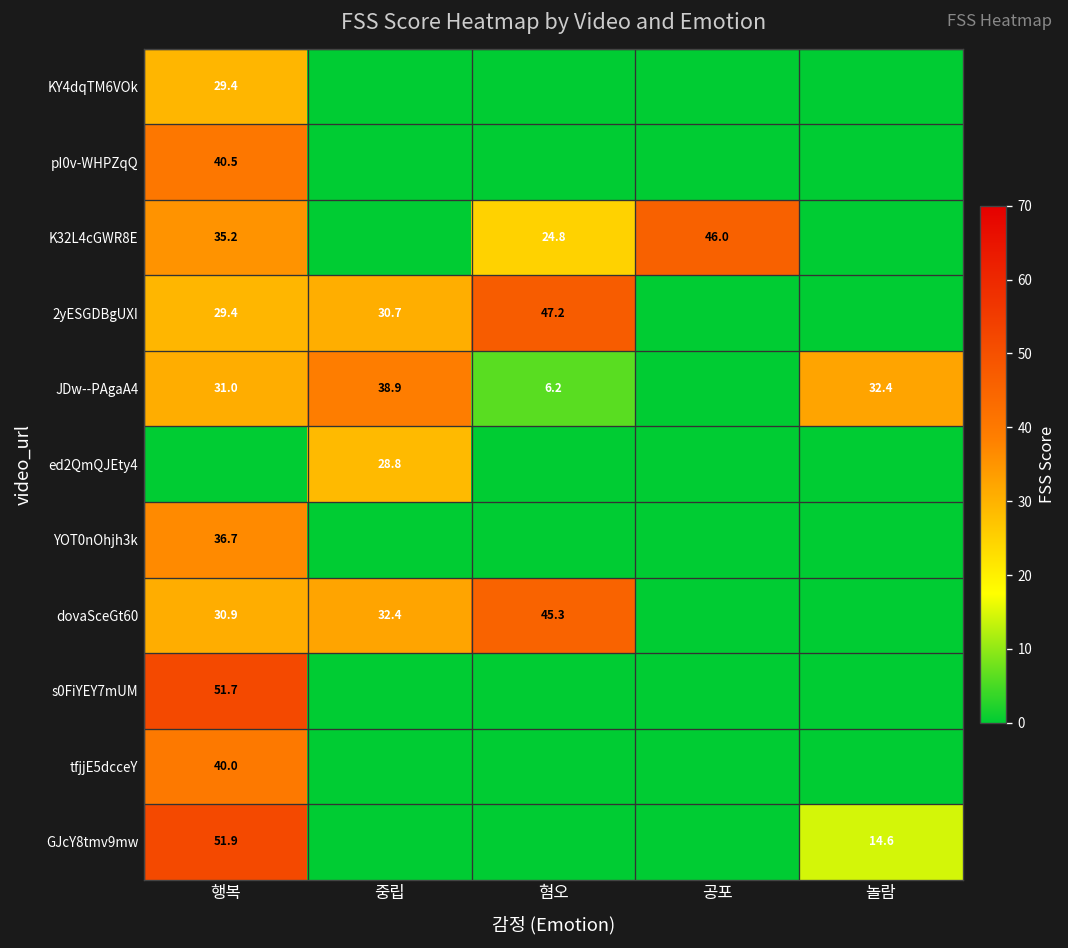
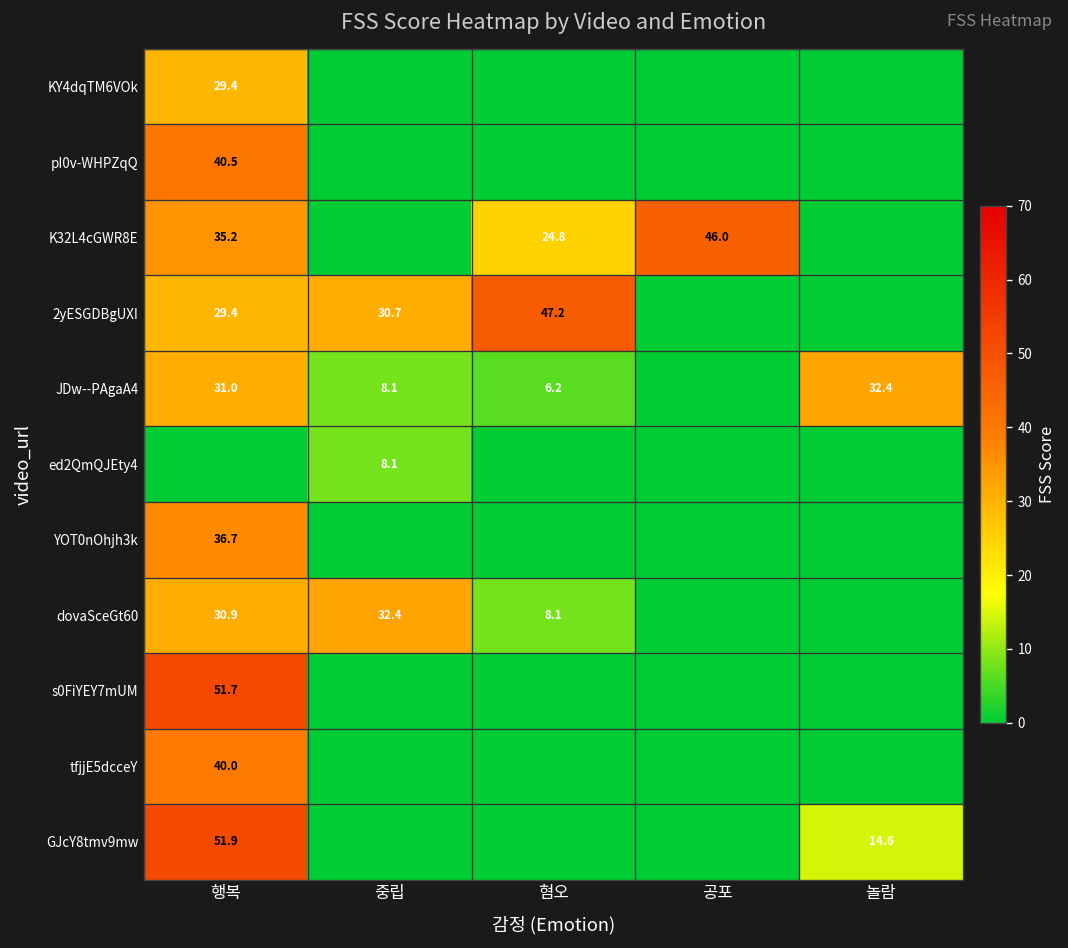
JDw--PAgaA4, 중립: 38.9 -> 8.1
ed2QmQJEty4, 중립: 28.8 -> 8.1
dovaSceGt60, 혐오: 45.3 -> 8.1
